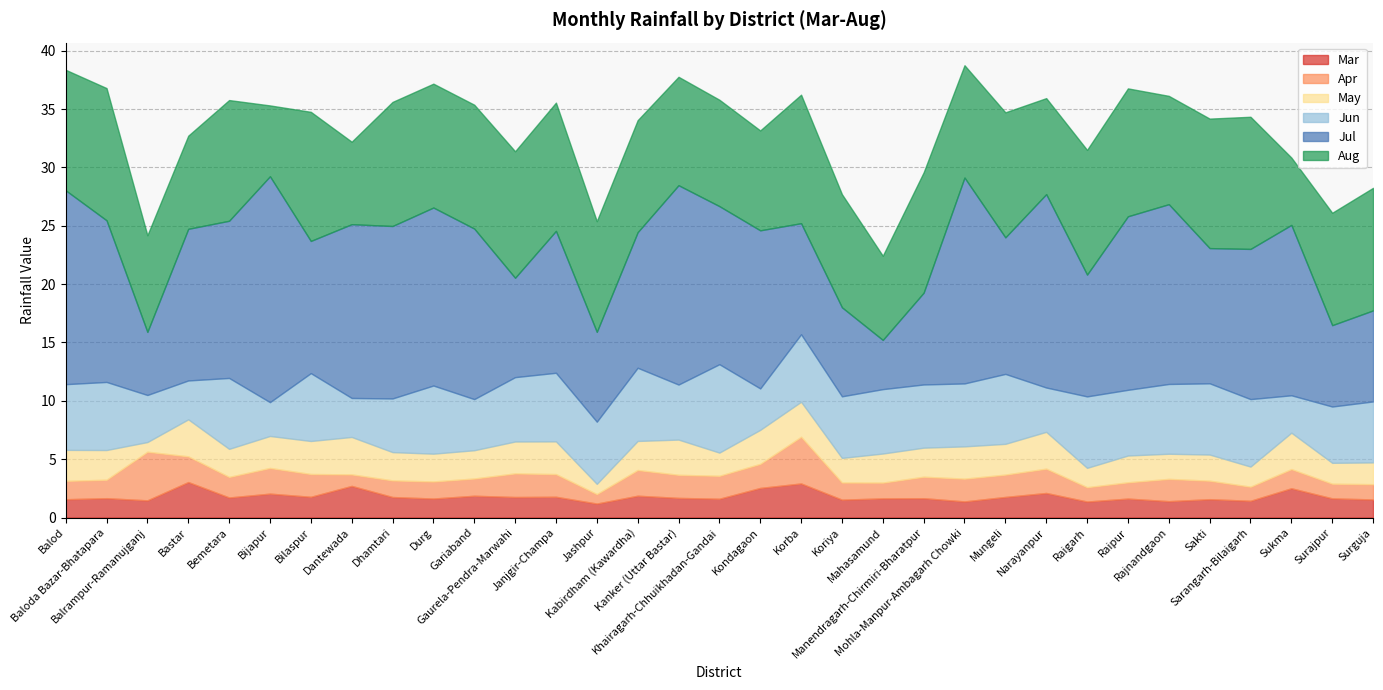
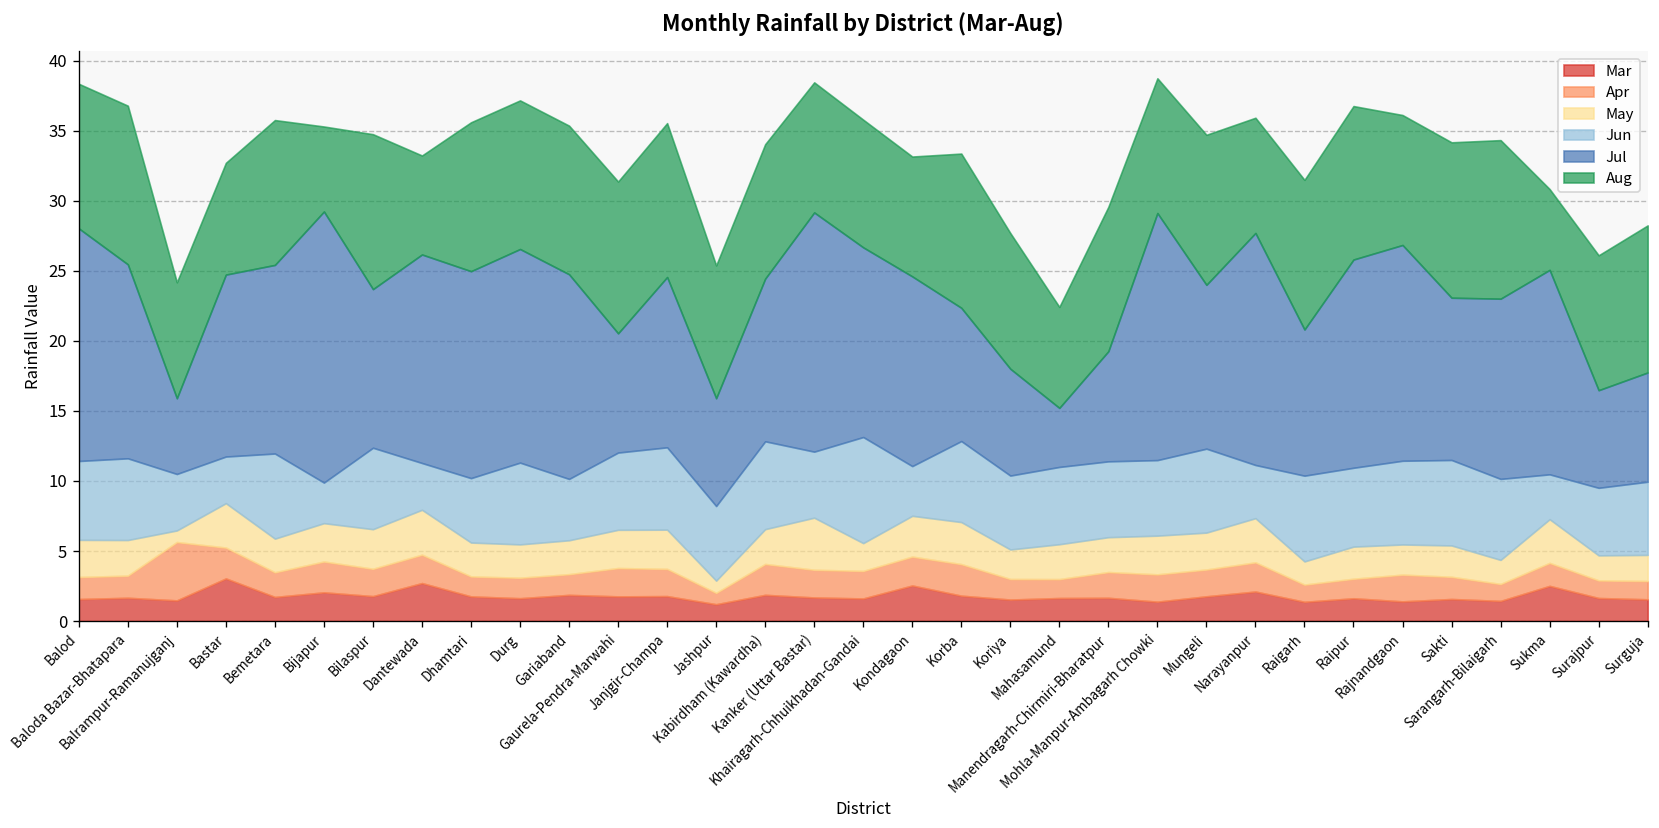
Apr, Dantewada: 1.0 -> 2.0
May, Kanker (Uttar Bastar): 3.0 -> 3.7
Mar, Korba: 2.9 -> 1.8
Apr, Korba: 4.0 -> 2.3
